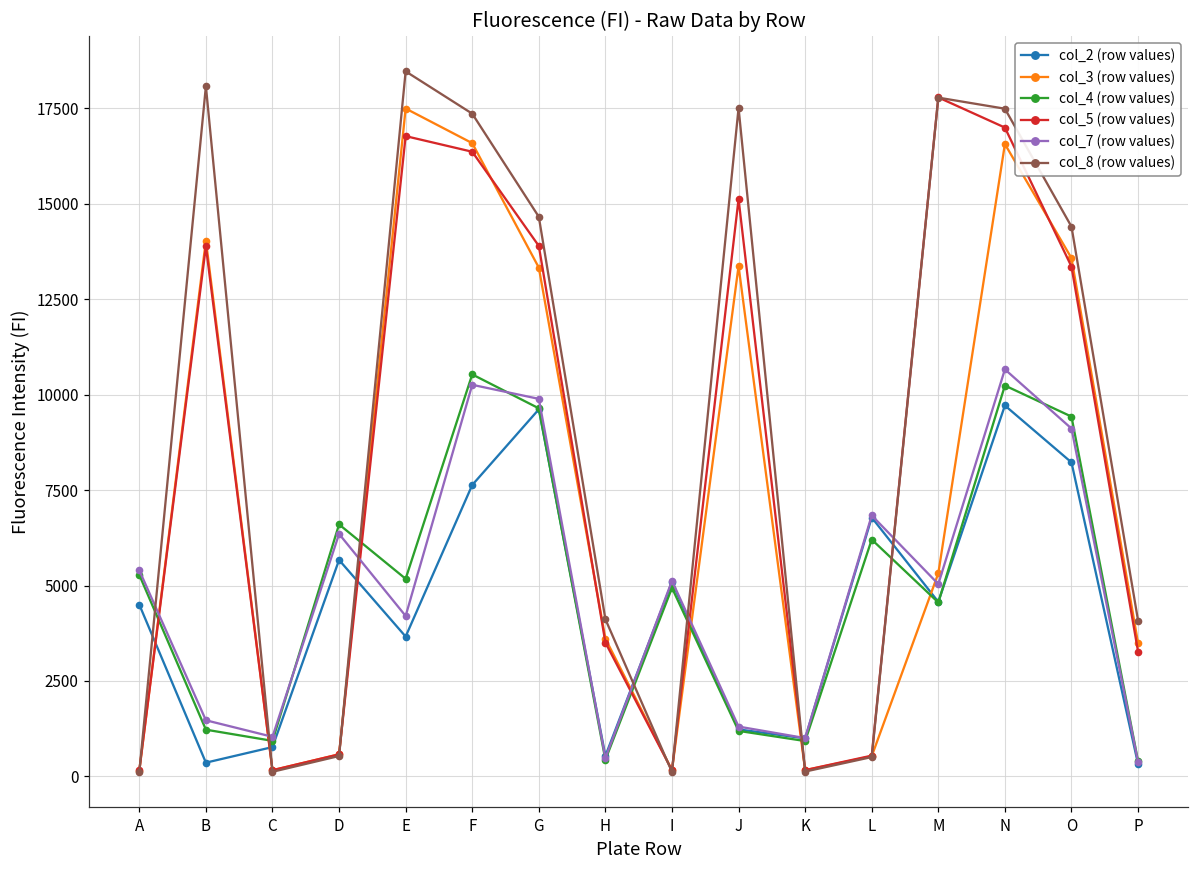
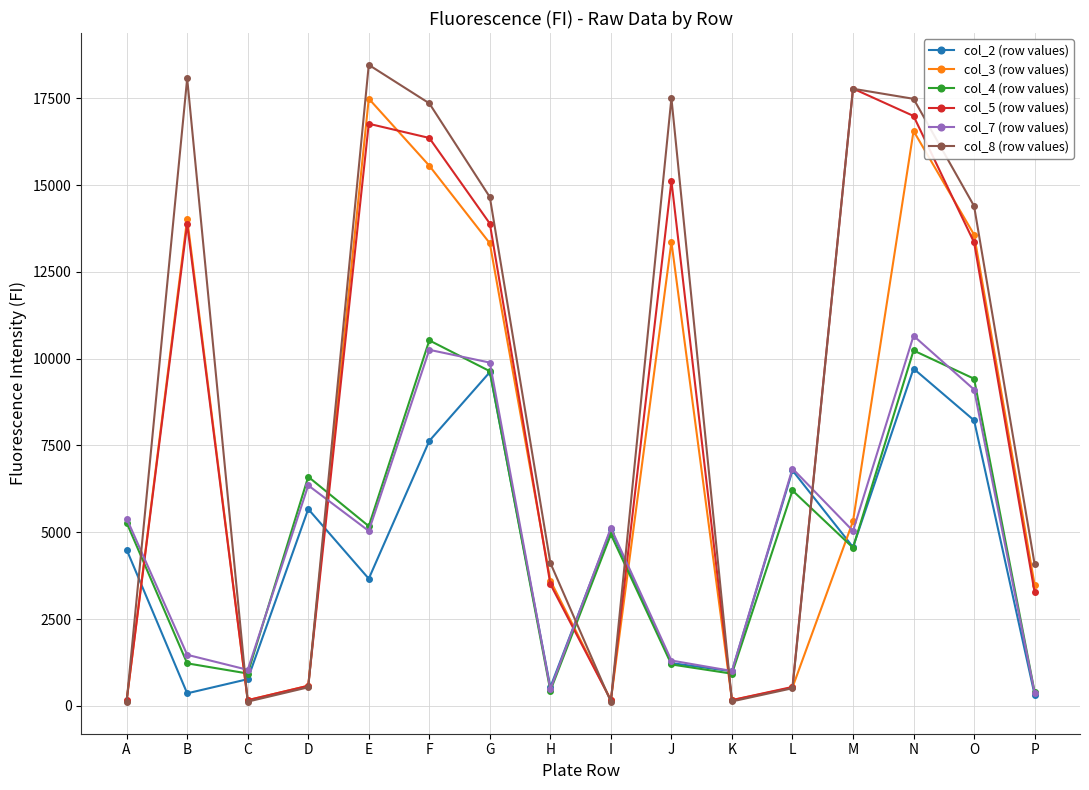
col_7 (row values), E: 4200 -> 5000
col_3 (row values), F: 16600 -> 15600
